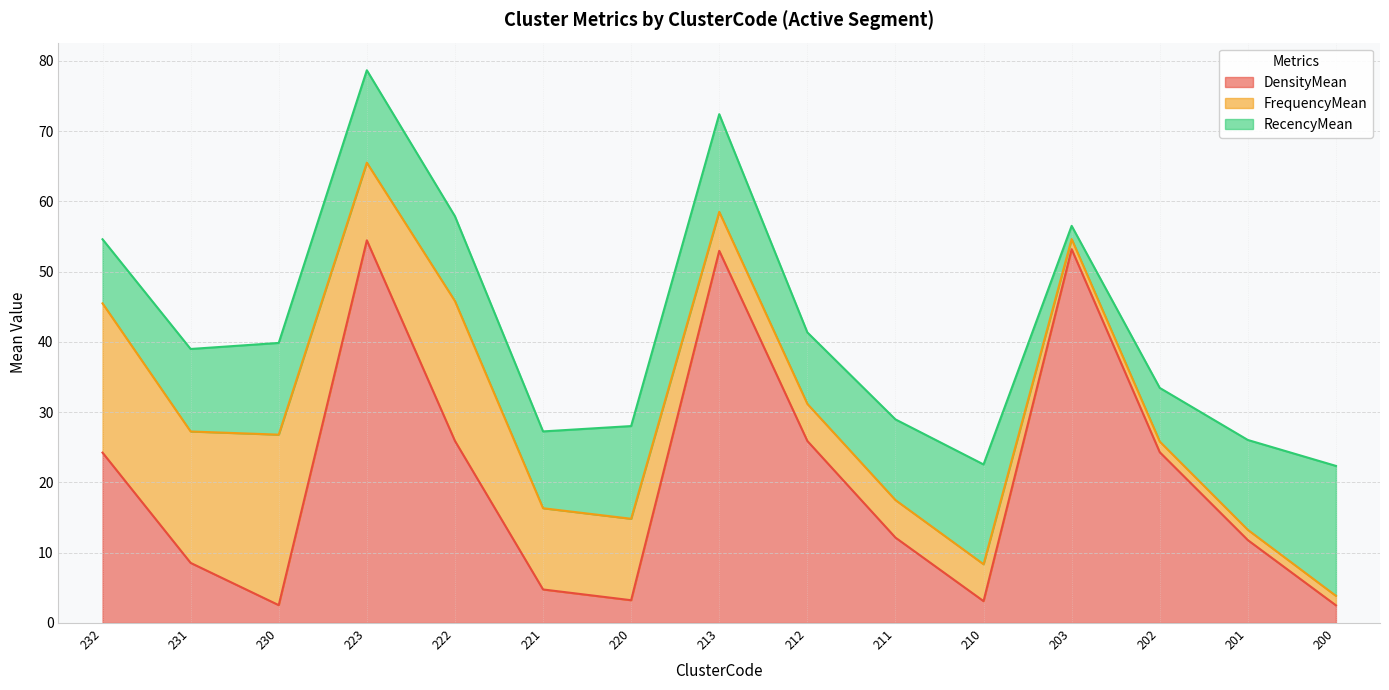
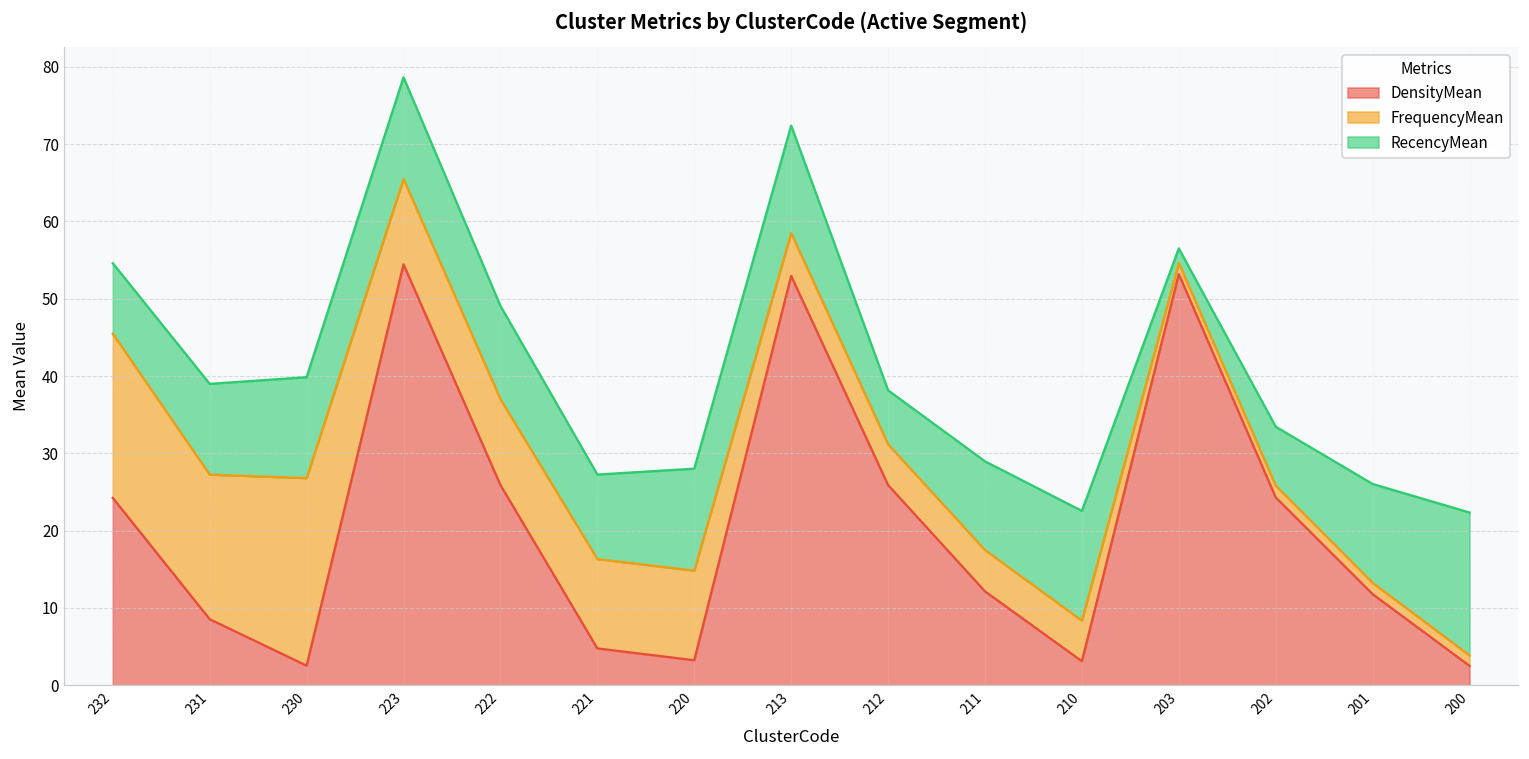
FrequencyMean, 222: 20 -> 11
RecencyMean, 212: 10 -> 7
